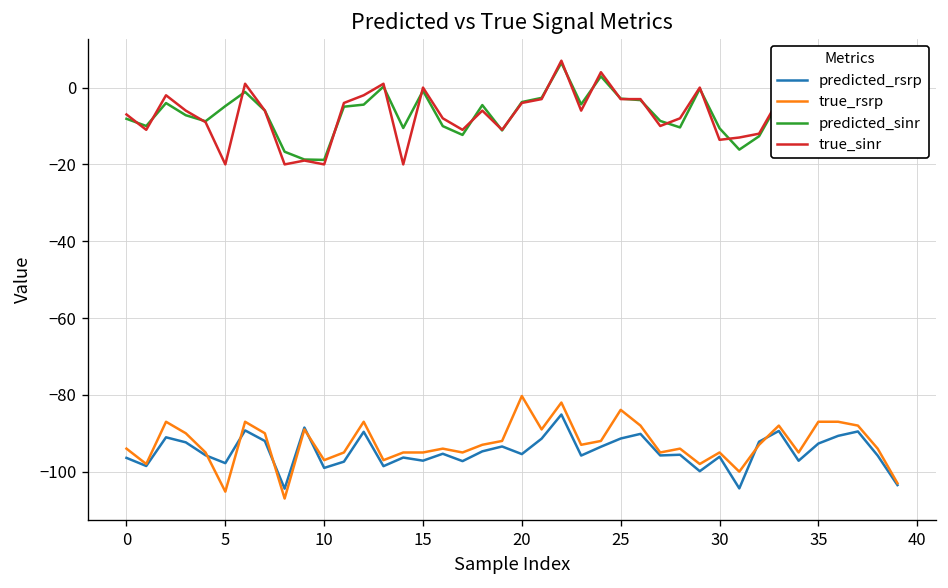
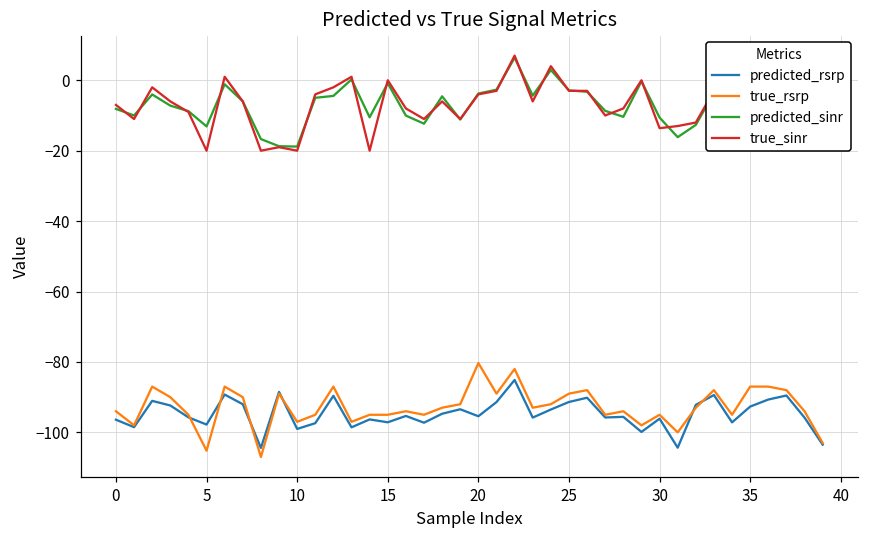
predicted_sinr, 5: -5 -> -13
true_rsrp, 25: -84 -> -89
